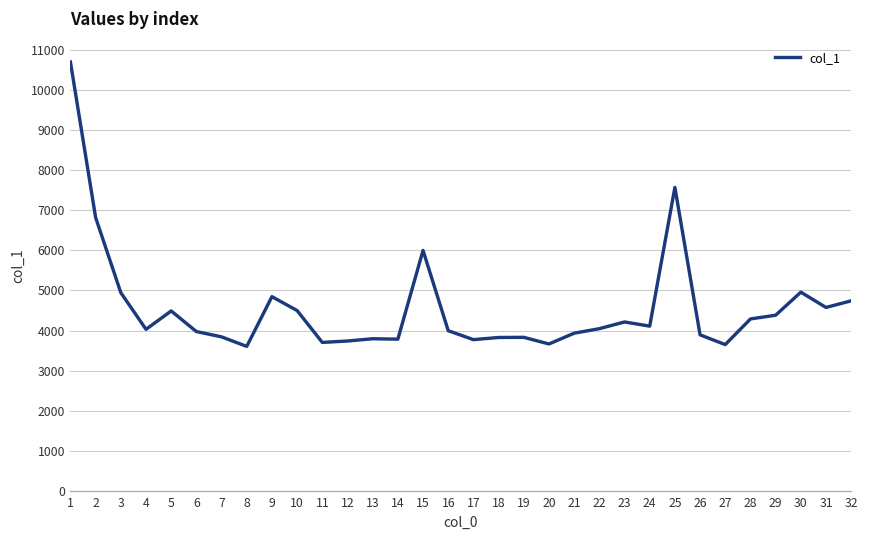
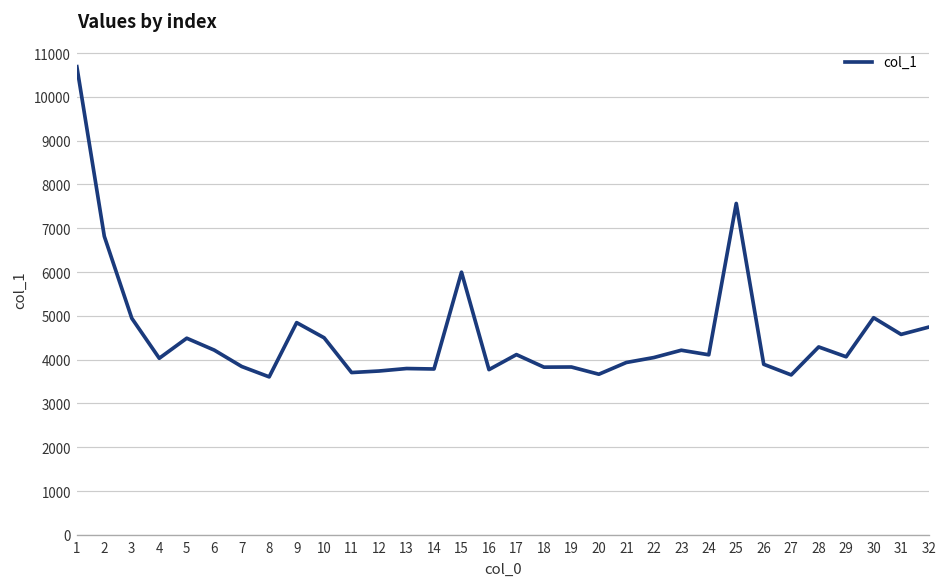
6: 4000 -> 4200
16: 4000 -> 3800
17: 3800 -> 4100
29: 4400 -> 4100
